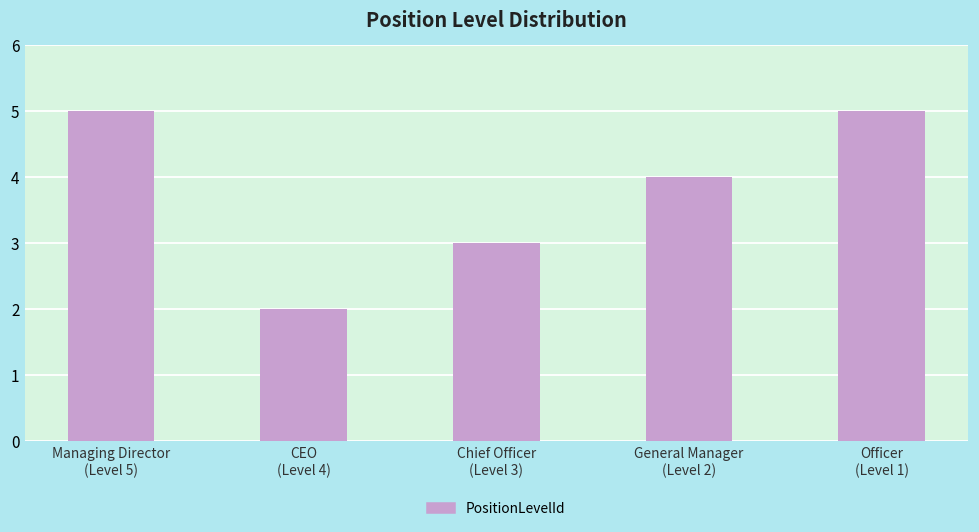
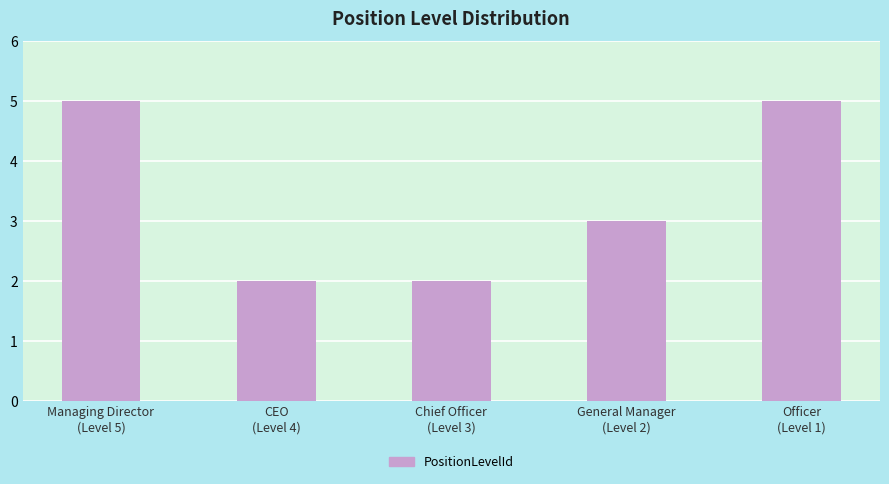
Chief Officer (Level 3): 3 -> 2
General Manager (Level 2): 4 -> 3
